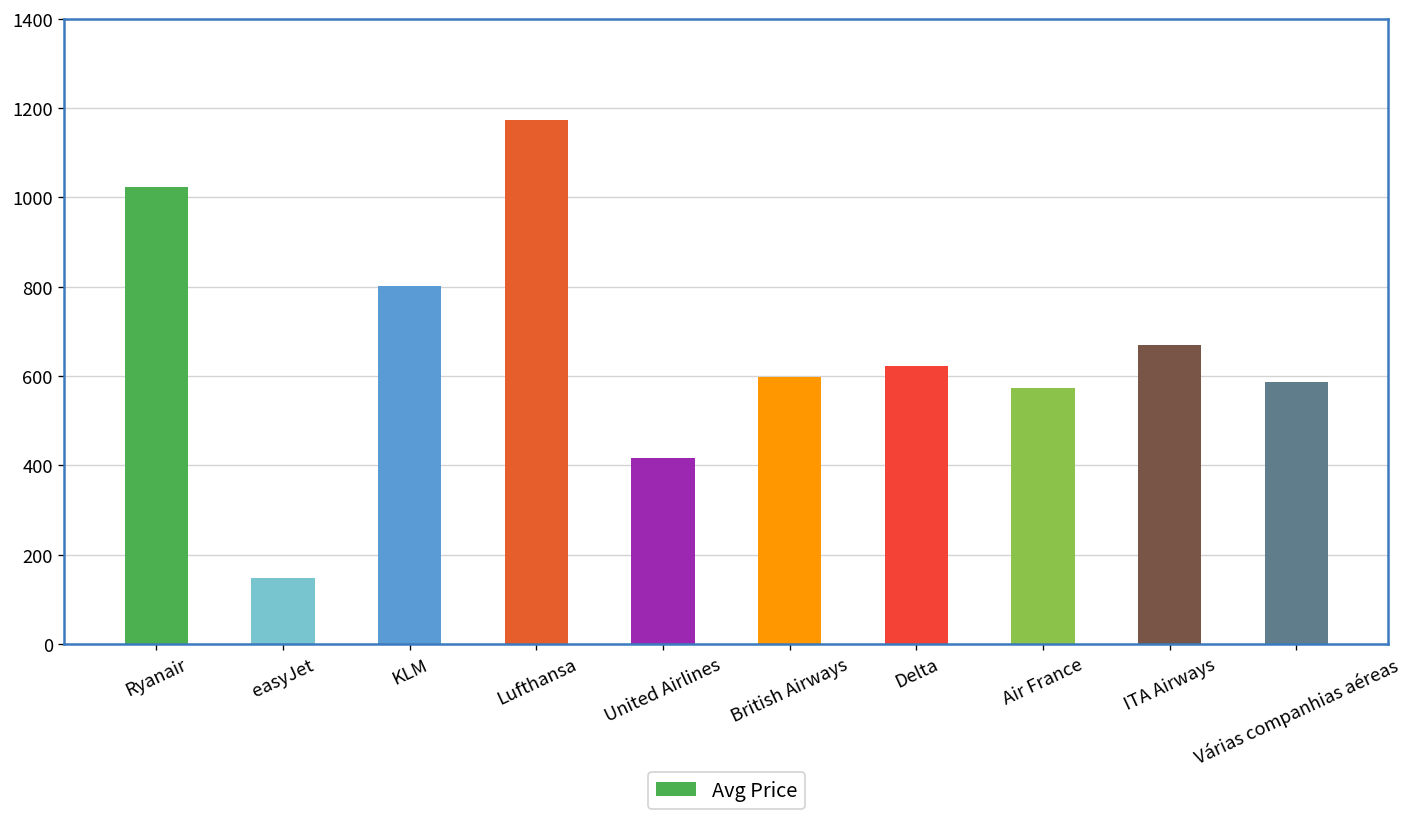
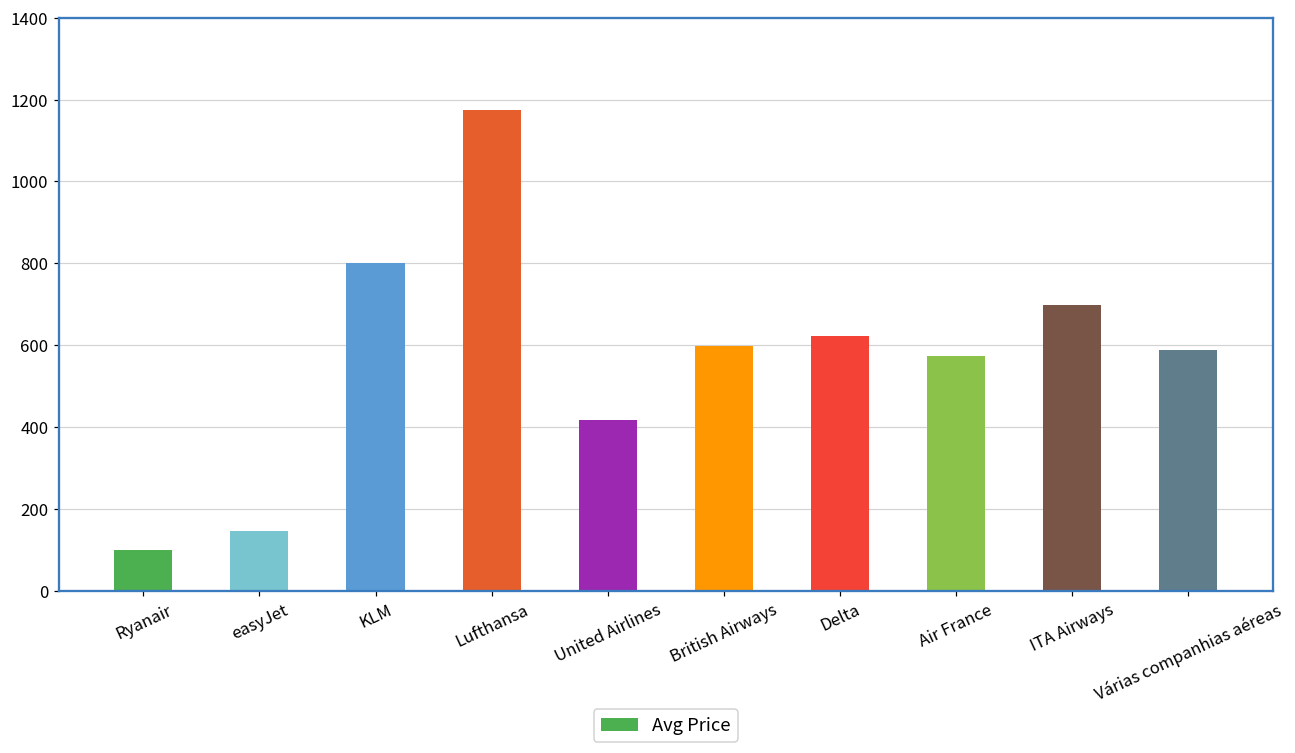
Ryanair: 1020 -> 100
ITA Airways: 670 -> 700
